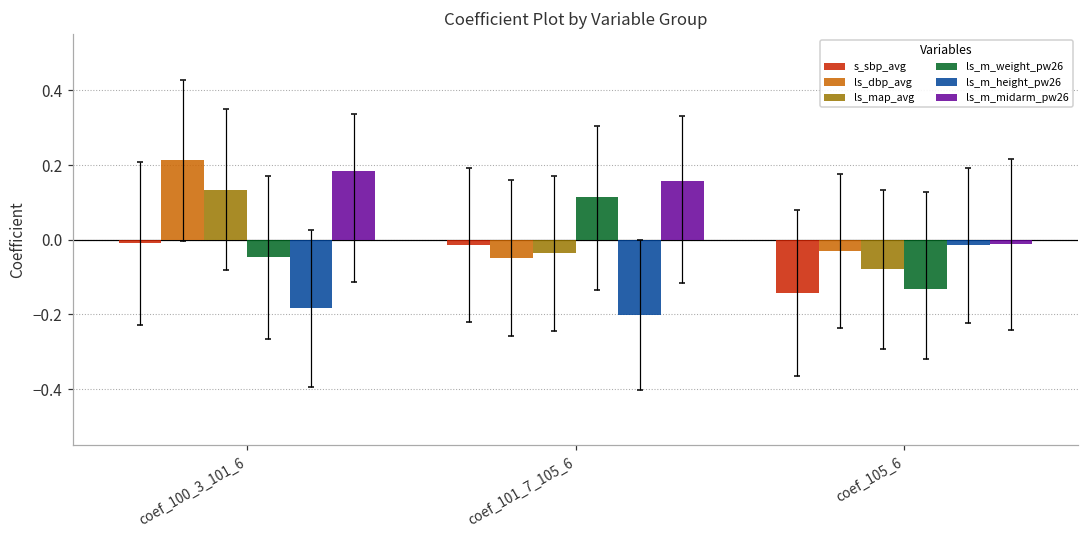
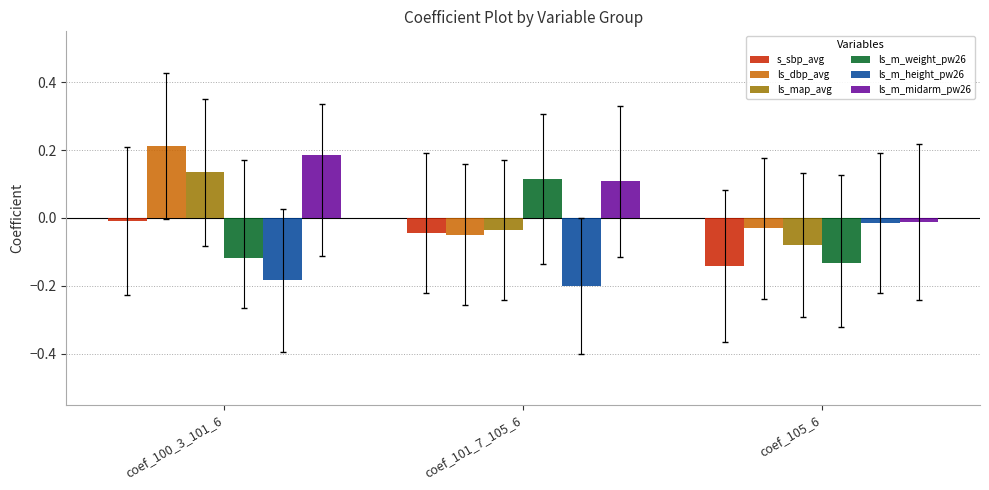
ls_m_weight_pw26, coef_100_3_101_6: -0.05 -> -0.12
s_sbp_avg, coef_101_7_105_6: -0.01 -> -0.04
ls_m_midarm_pw26, coef_101_7_105_6: 0.16 -> 0.11
